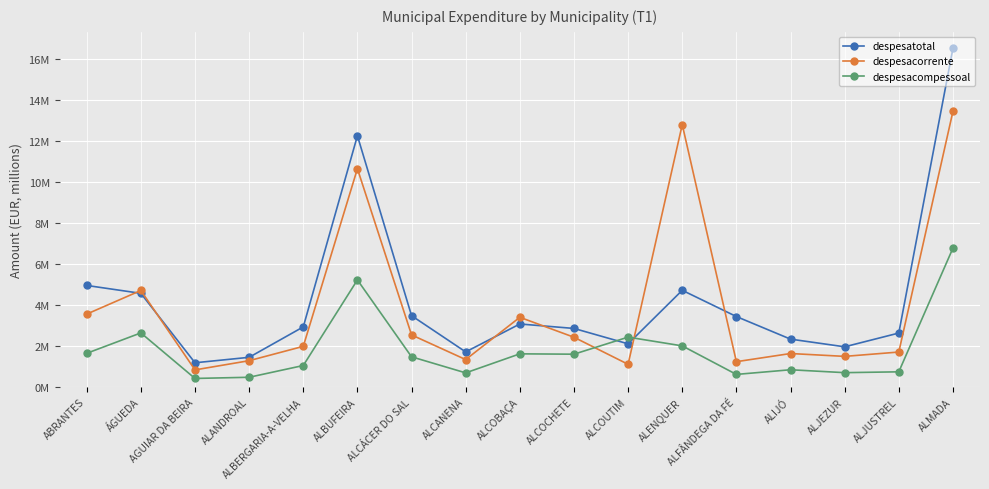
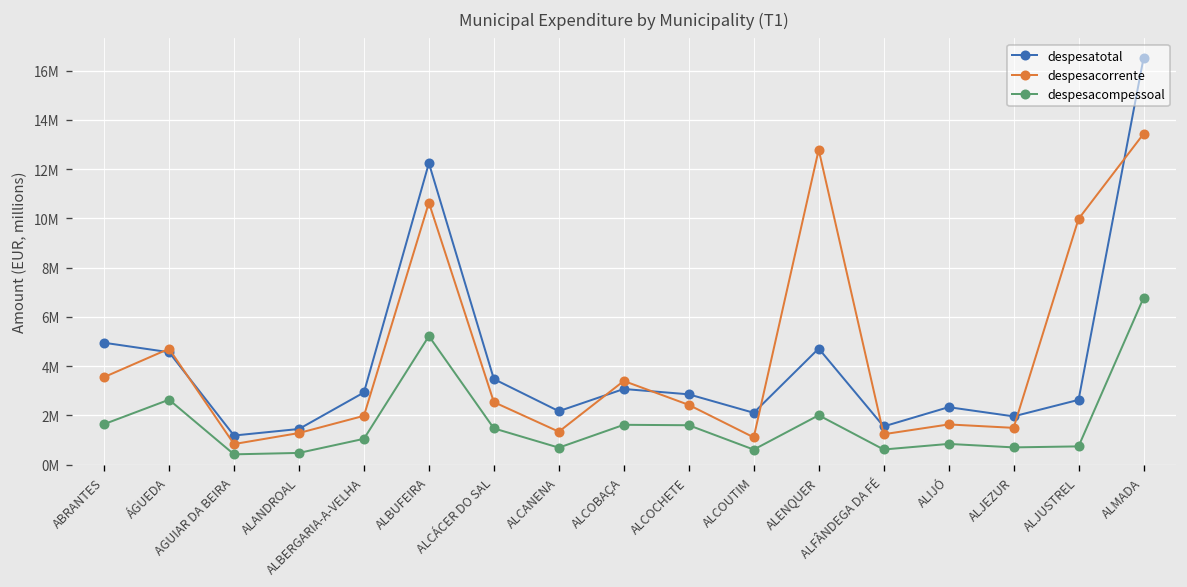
despesatotal, ALCANENA: 1700000 -> 2200000
despesacompessoal, ALCOUTIM: 2400000 -> 600000
despesatotal, ALFÂNDEGA DA FÉ: 3400000 -> 1500000
despesacorrente, ALJUSTREL: 1700000 -> 10000000
